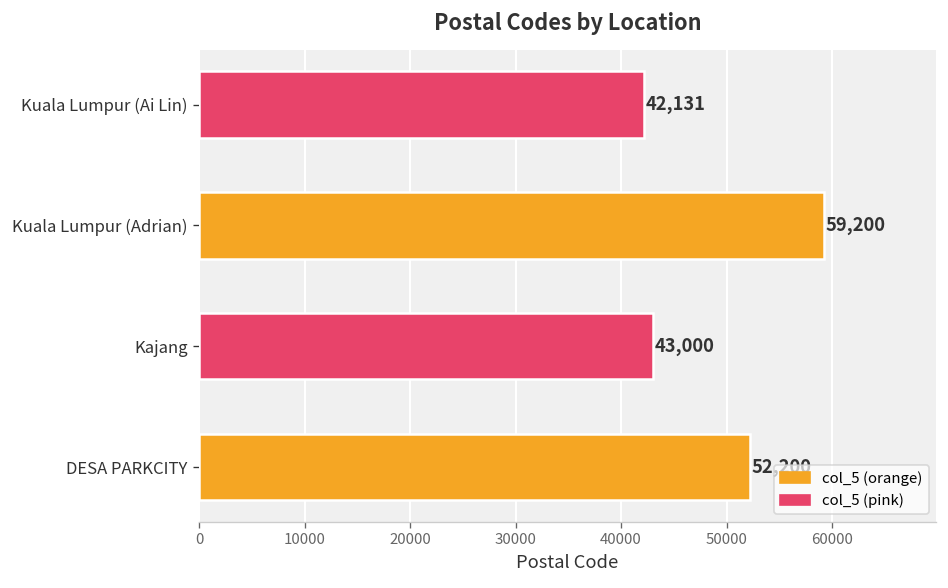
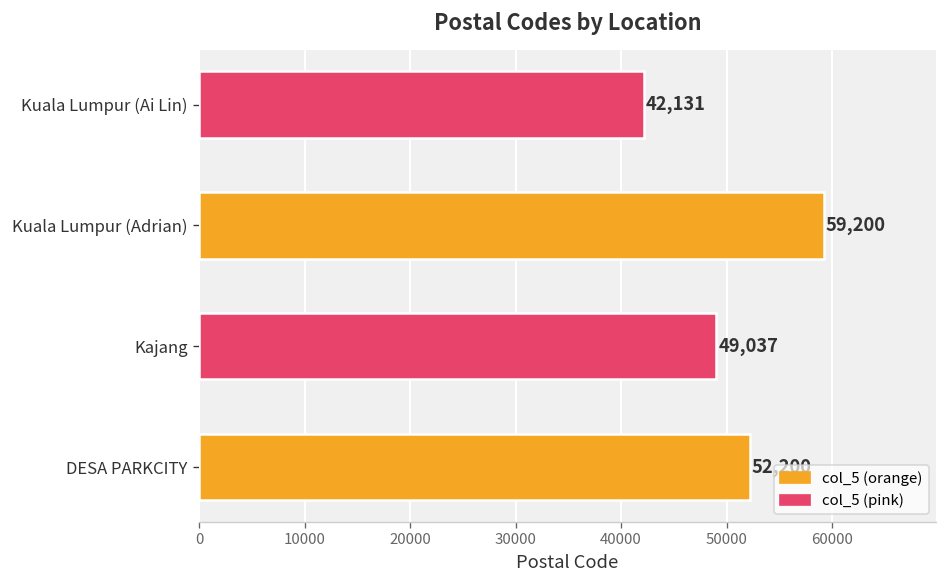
Kajang: 43,000 -> 49,037
